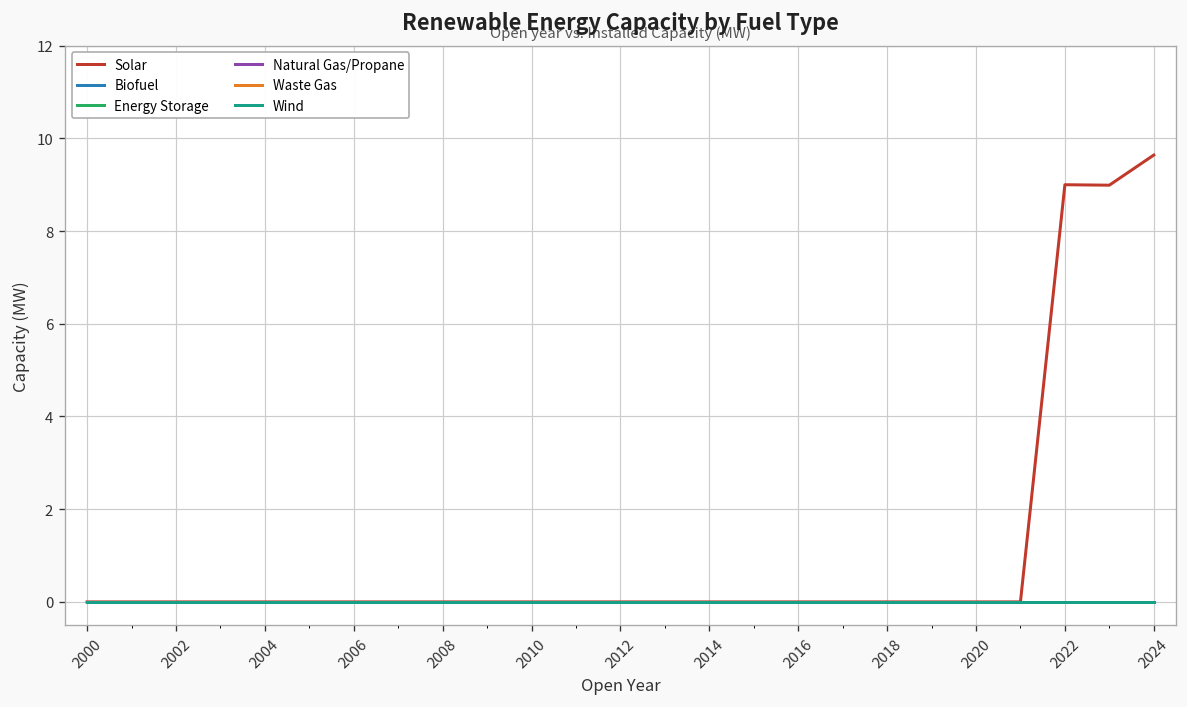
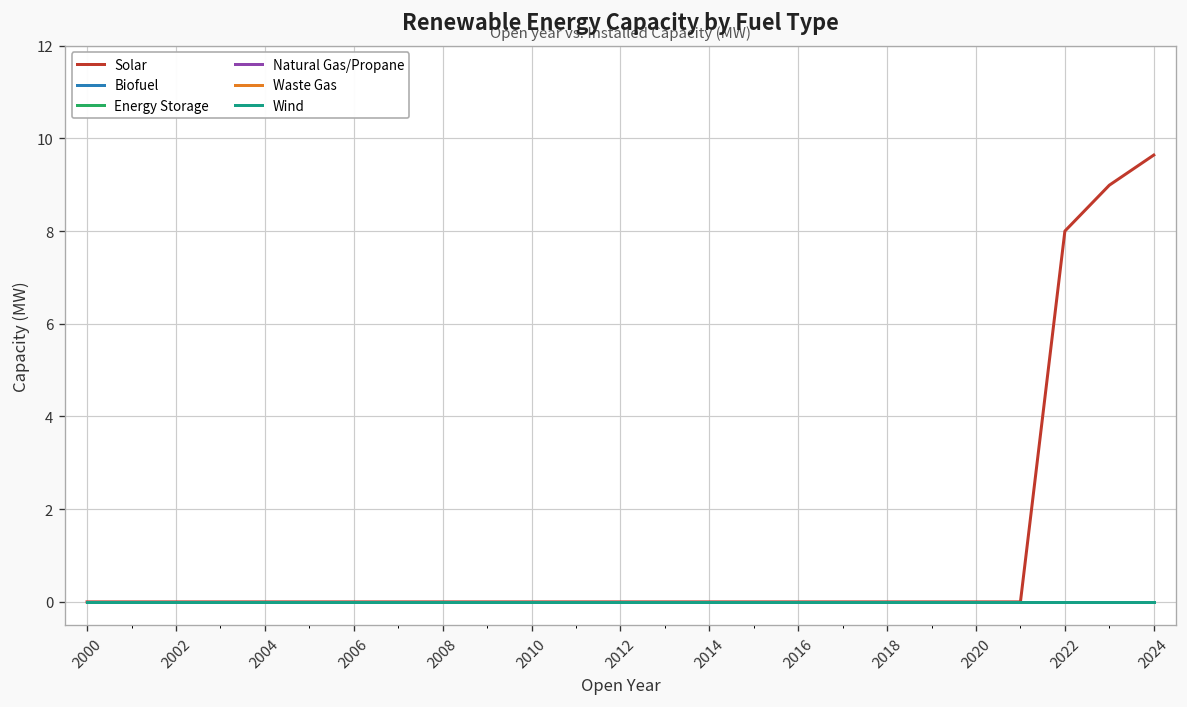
Solar, 2022: 9 -> 8
